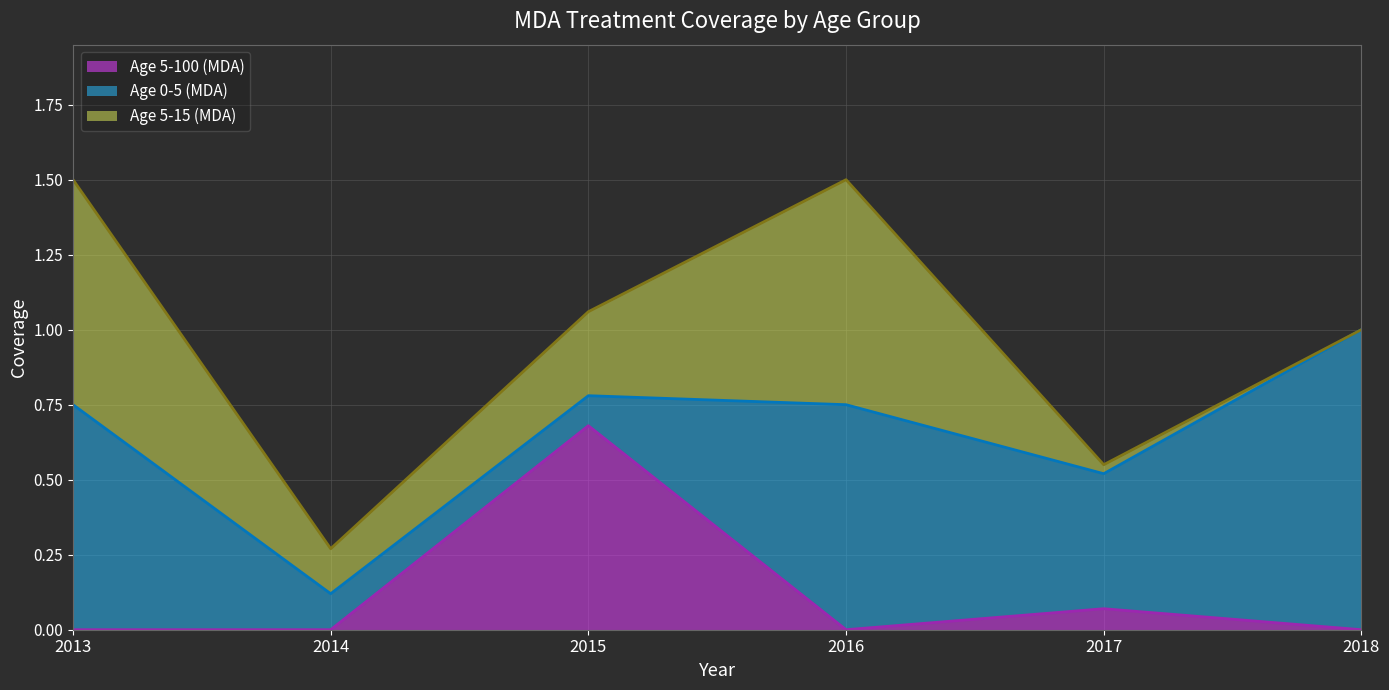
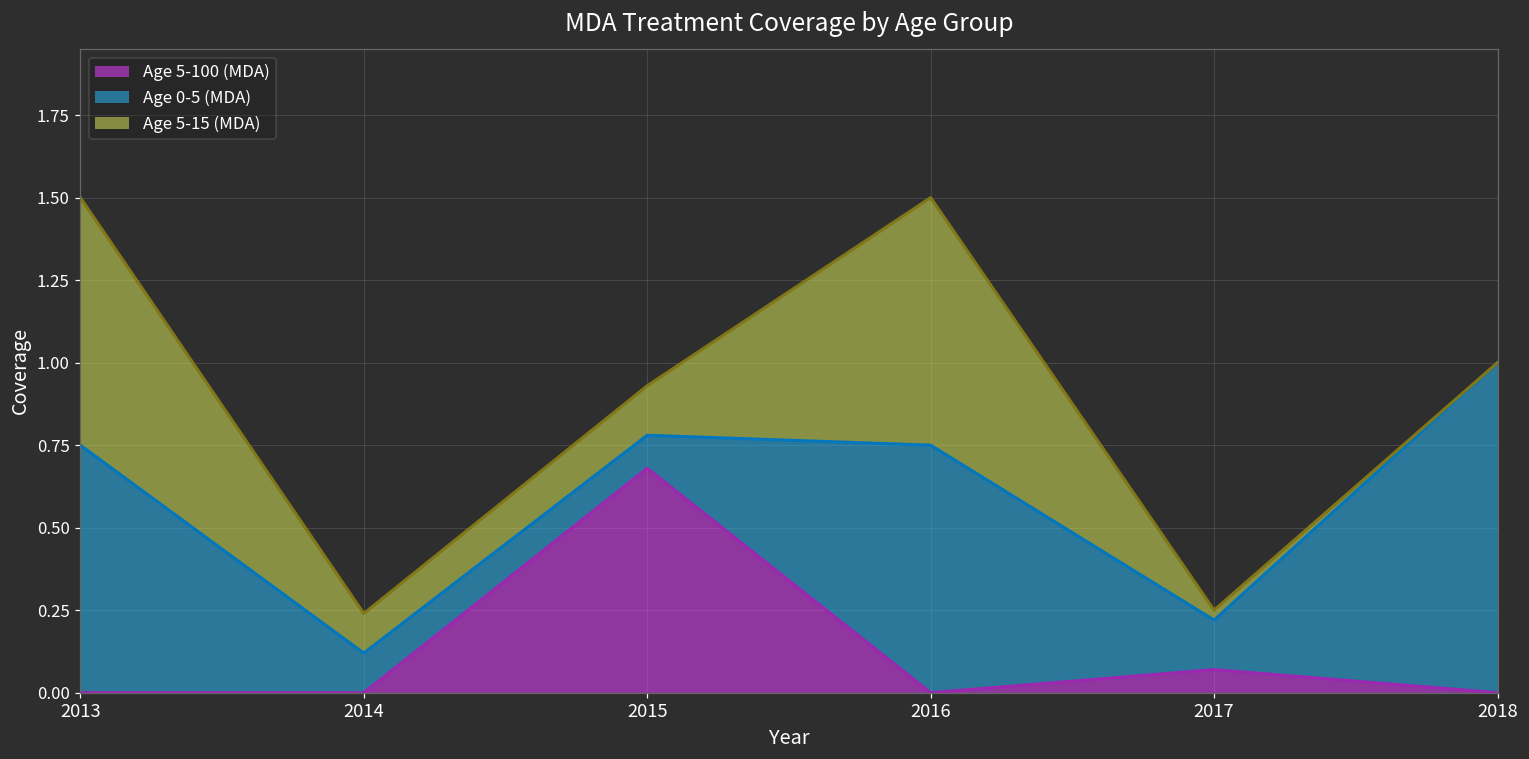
Age 5-15 (MDA), 2014: 0.15 -> 0.12
Age 5-15 (MDA), 2015: 0.28 -> 0.15
Age 0-5 (MDA), 2017: 0.45 -> 0.15
